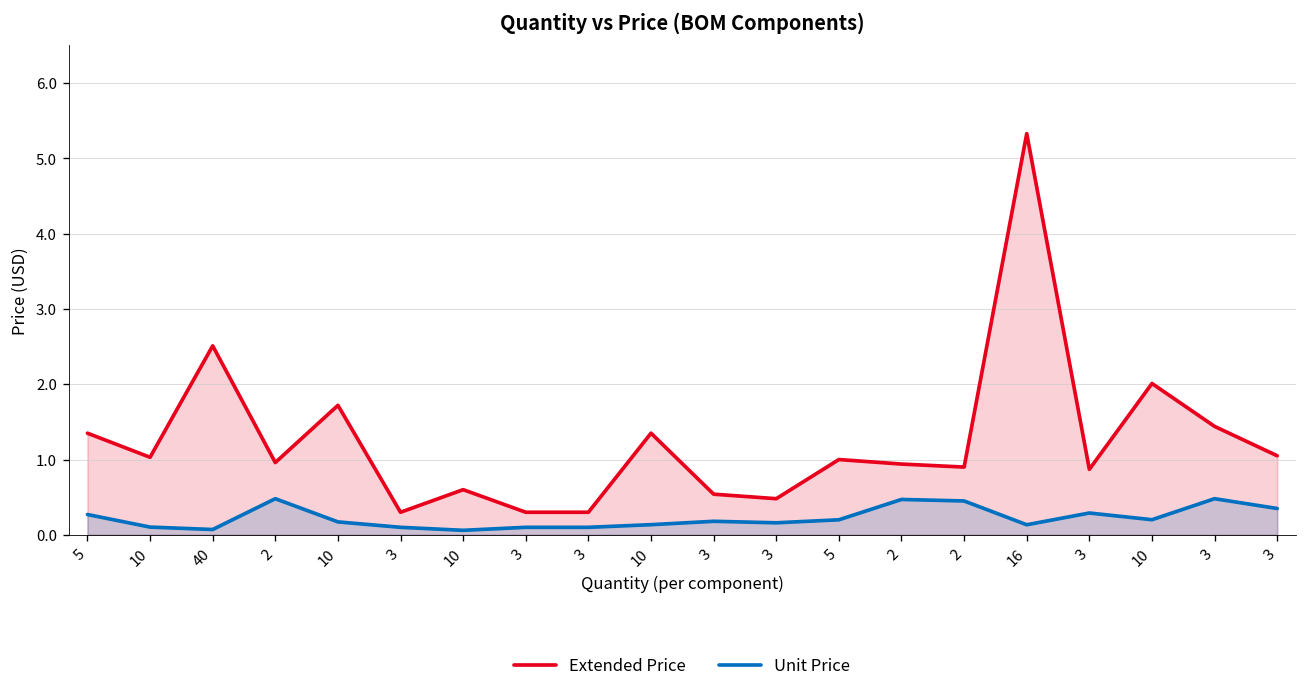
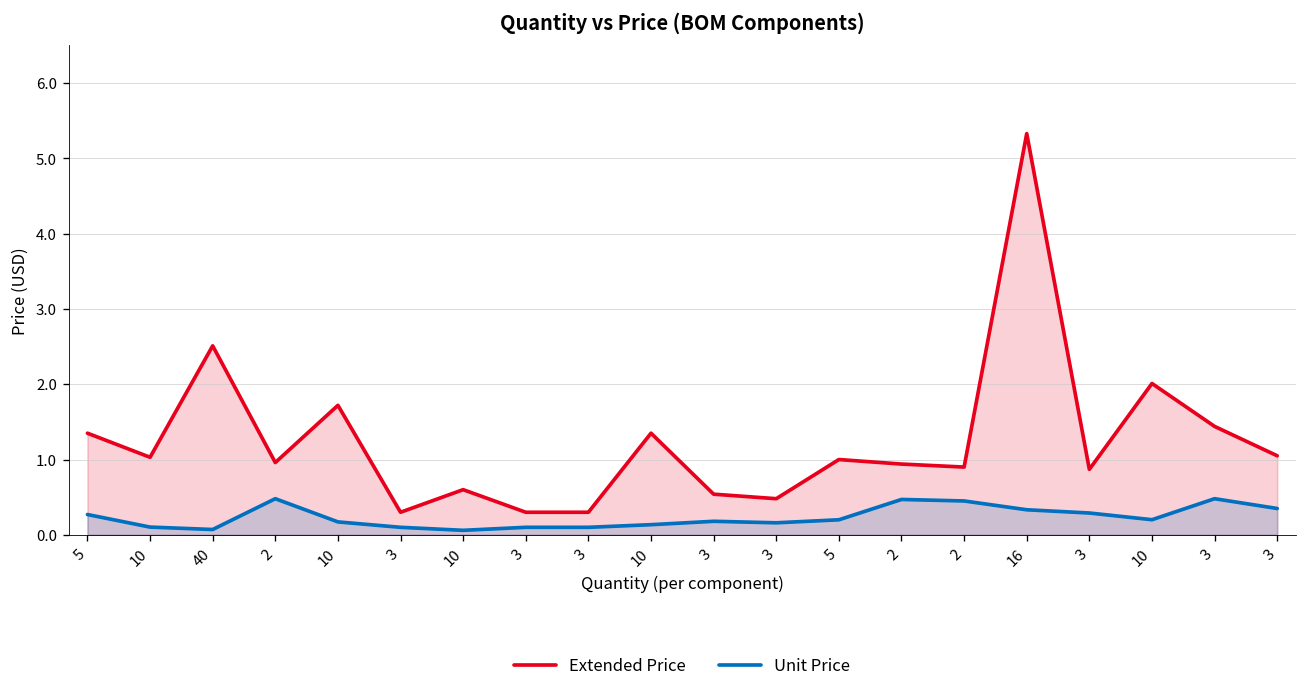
Unit Price, 16: 0.1 -> 0.3
